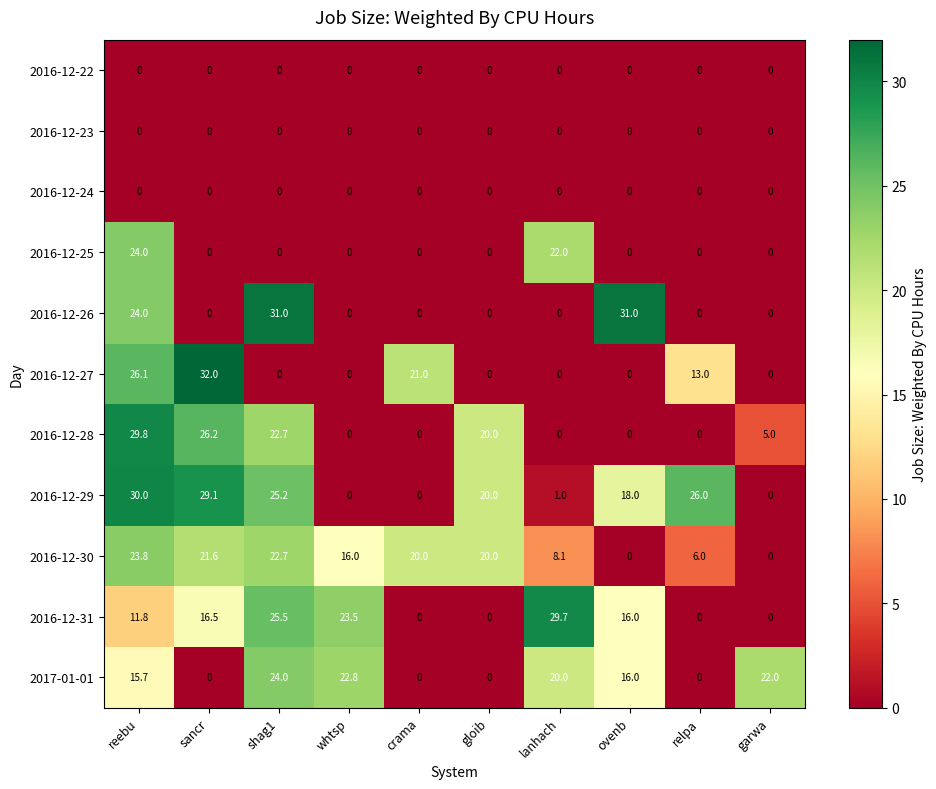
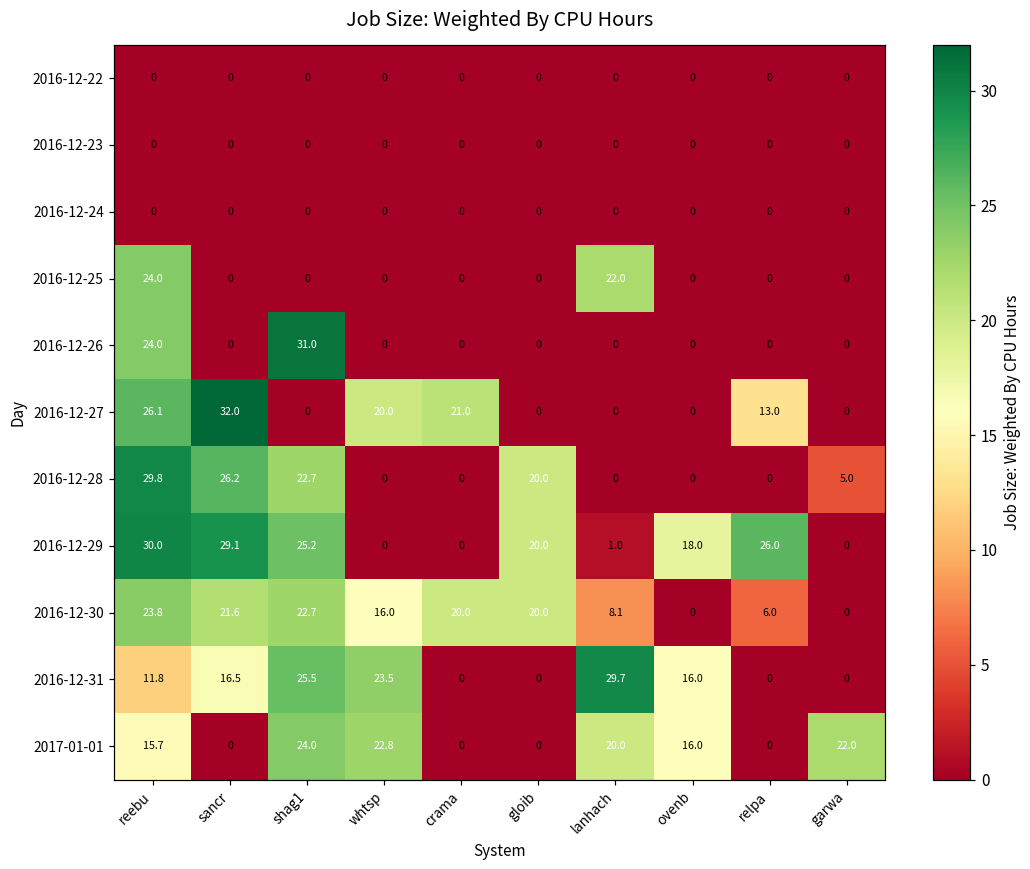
2016-12-26, ovenb: 31.0 -> 0
2016-12-27, whtsp: 0 -> 20.0
